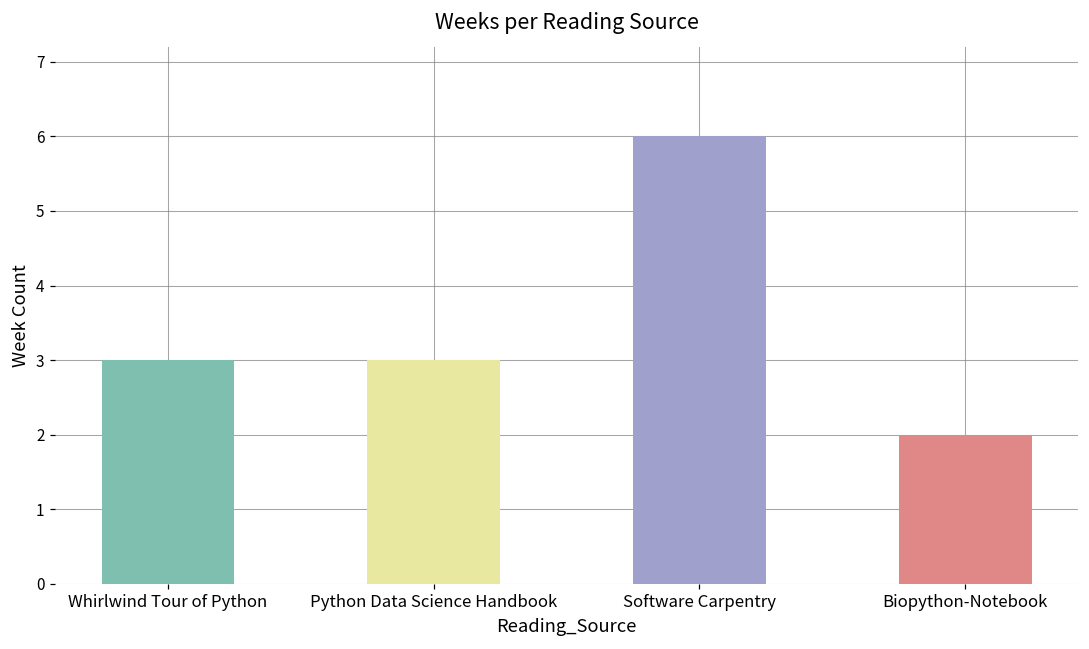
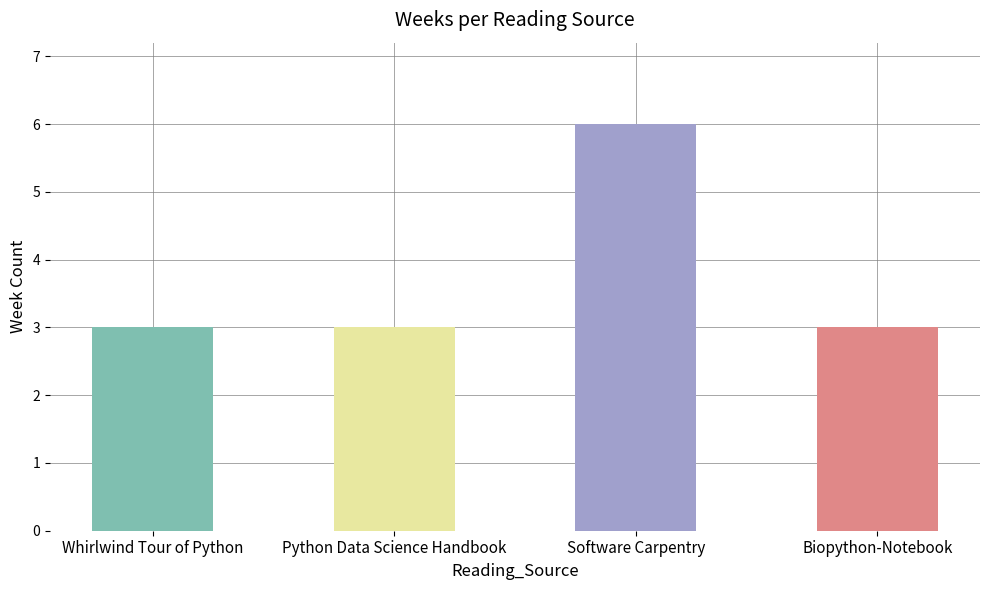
Biopython-Notebook: 2 -> 3
